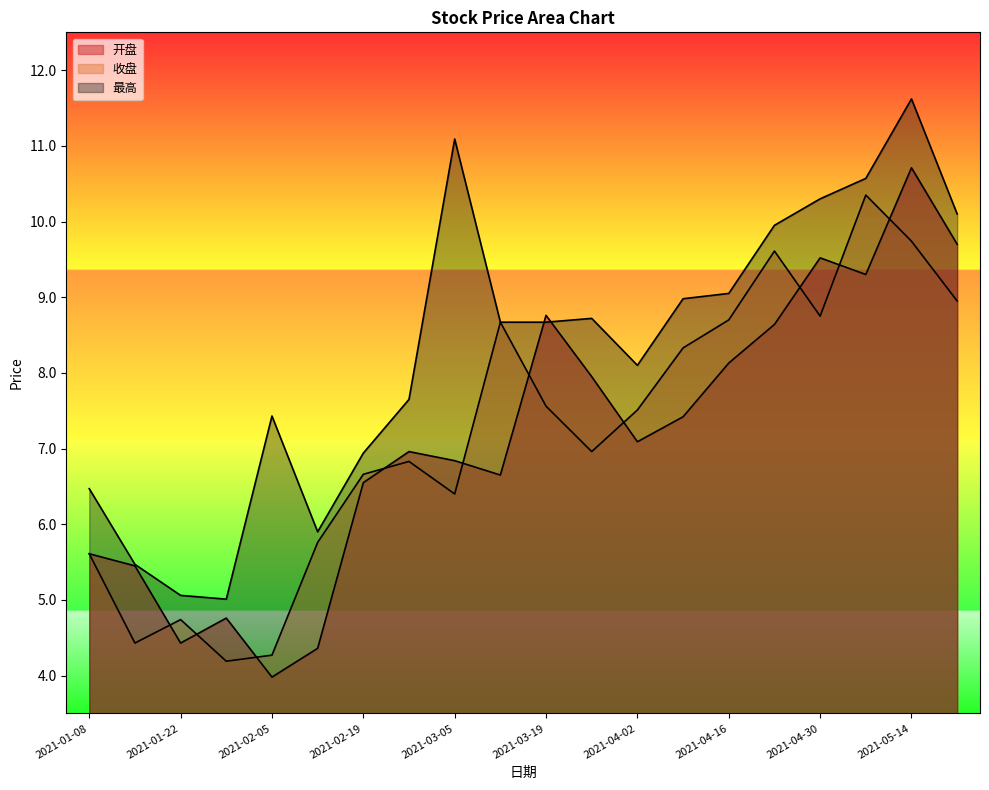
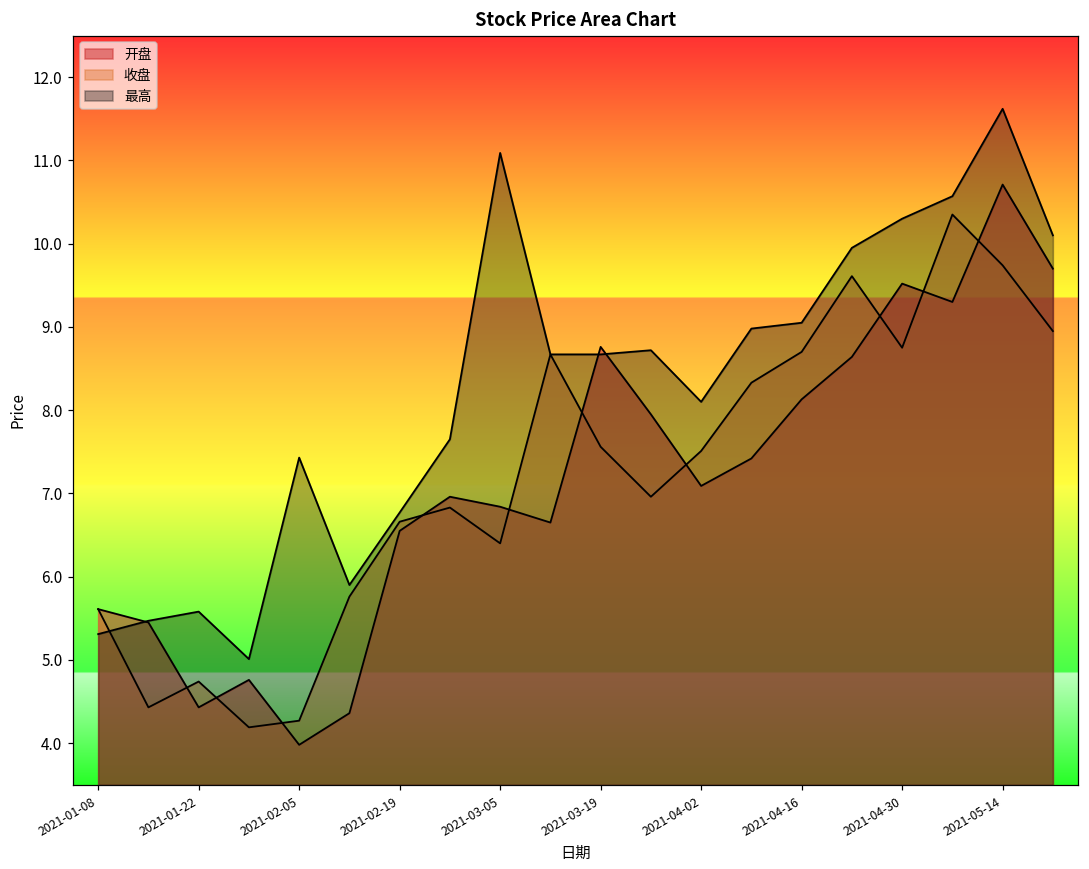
最高, 2021-01-08: 6.5 -> 5.3
最高, 2021-01-22: 5.1 -> 5.6
最高, 2021-02-19: 6.9 -> 6.8
